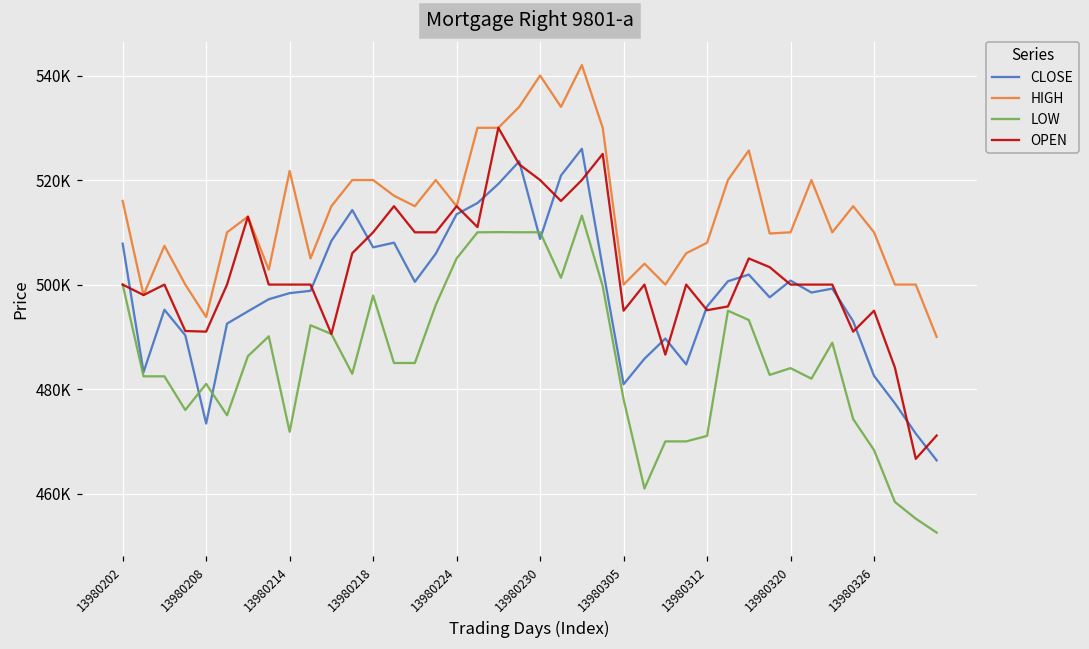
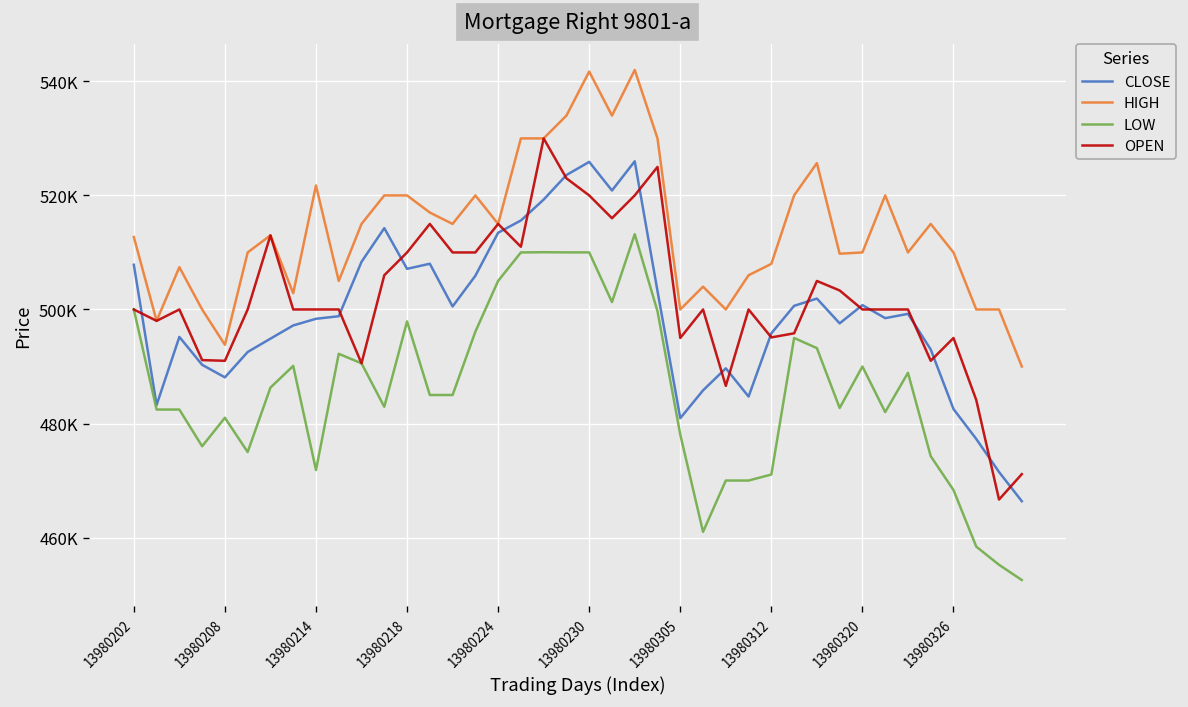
HIGH, 13980202: 516000 -> 513000
CLOSE, 13980208: 473000 -> 488000
CLOSE, 13980230: 509000 -> 526000
HIGH, 13980230: 540000 -> 542000
LOW, 13980320: 484000 -> 490000
